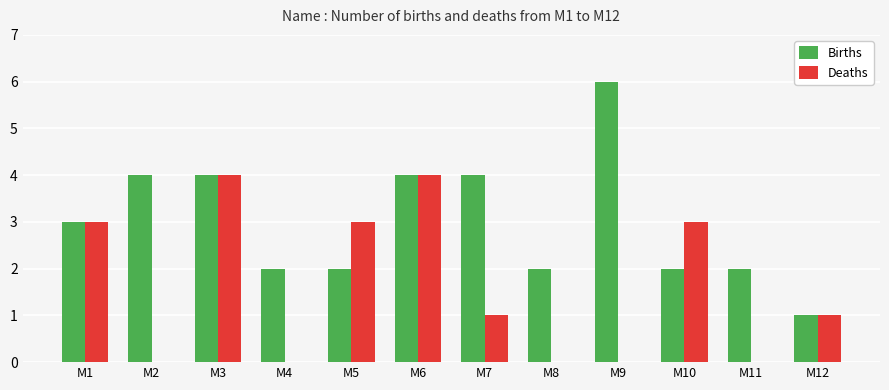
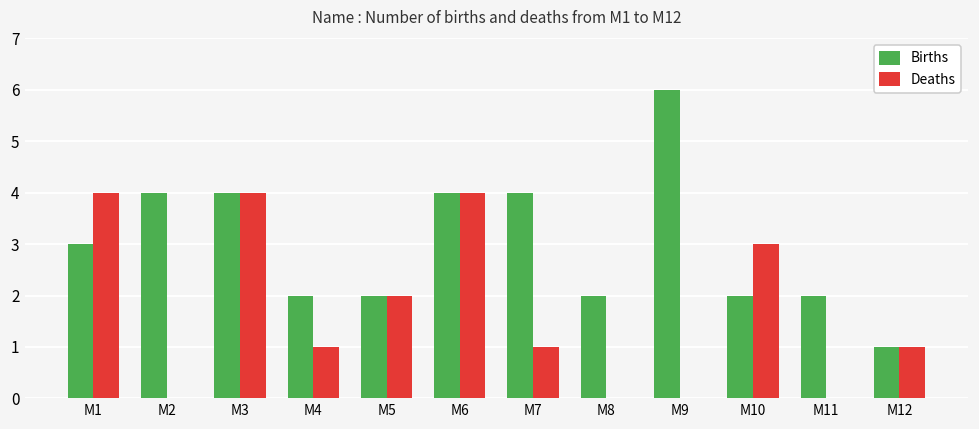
Deaths, M1: 3 -> 4
Deaths, M4: 0 -> 1
Deaths, M5: 3 -> 2
